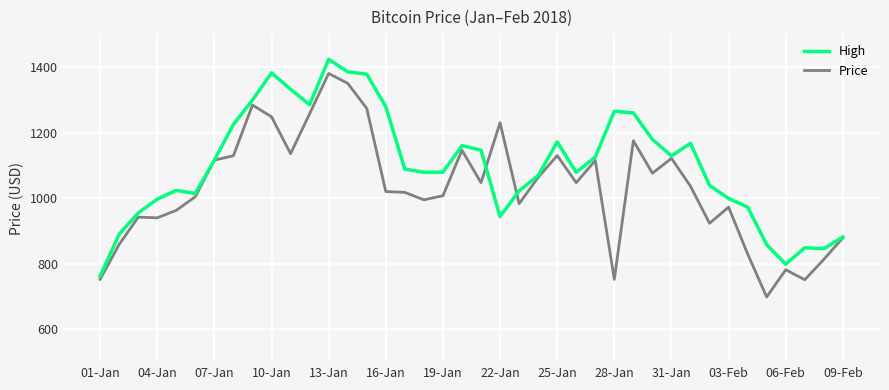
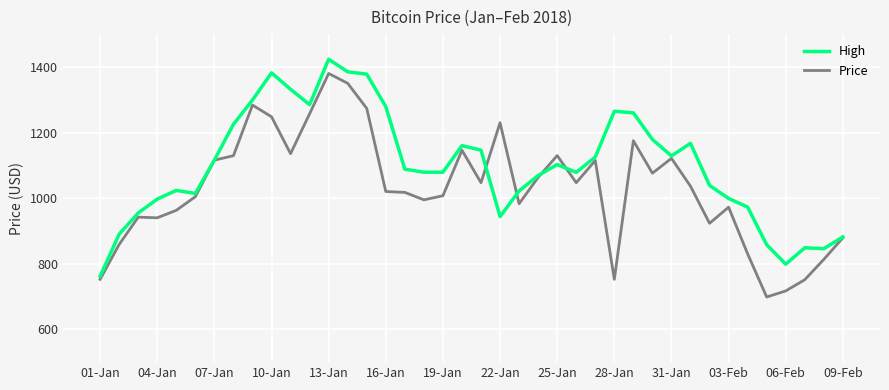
High, 25-Jan: 1170 -> 1100
Price, 06-Feb: 780 -> 720
